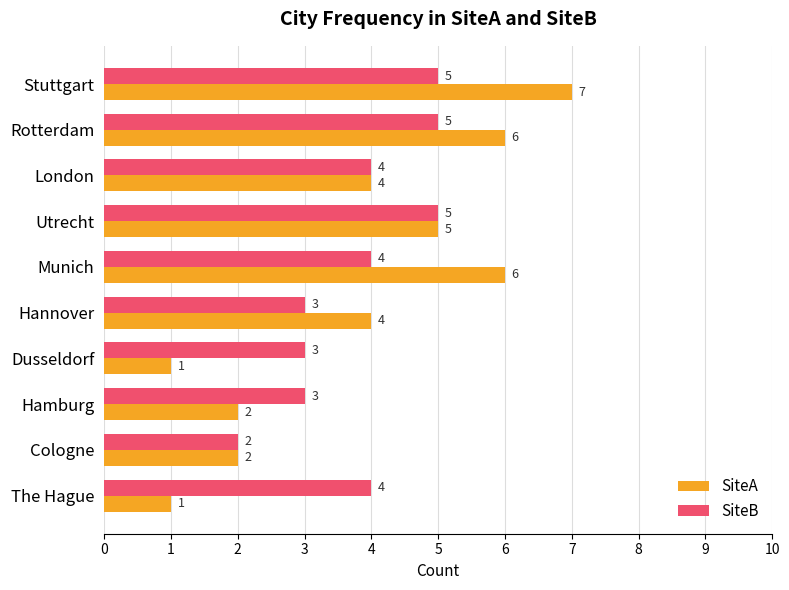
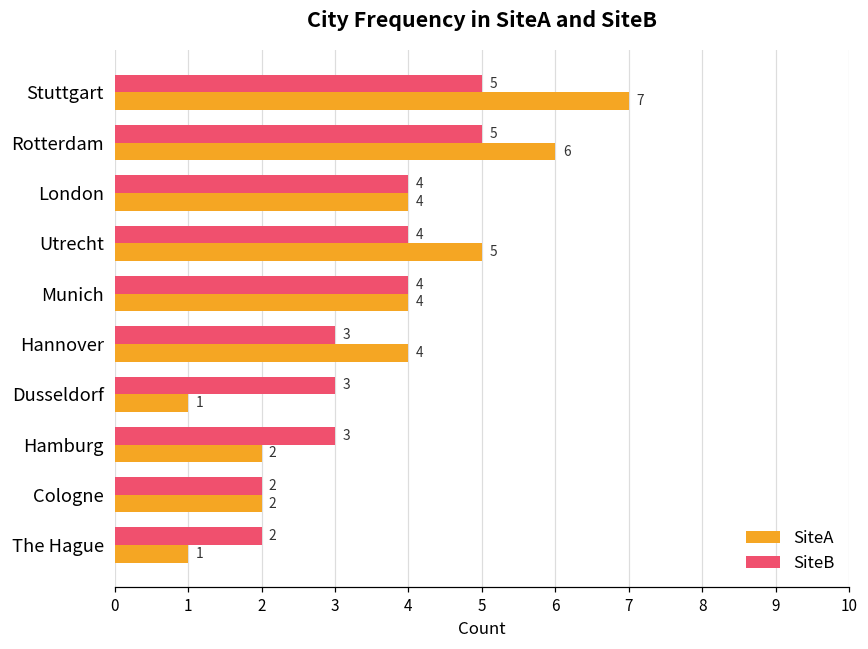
SiteB, Utrecht: 5 -> 4
SiteA, Munich: 6 -> 4
SiteB, The Hague: 4 -> 2
